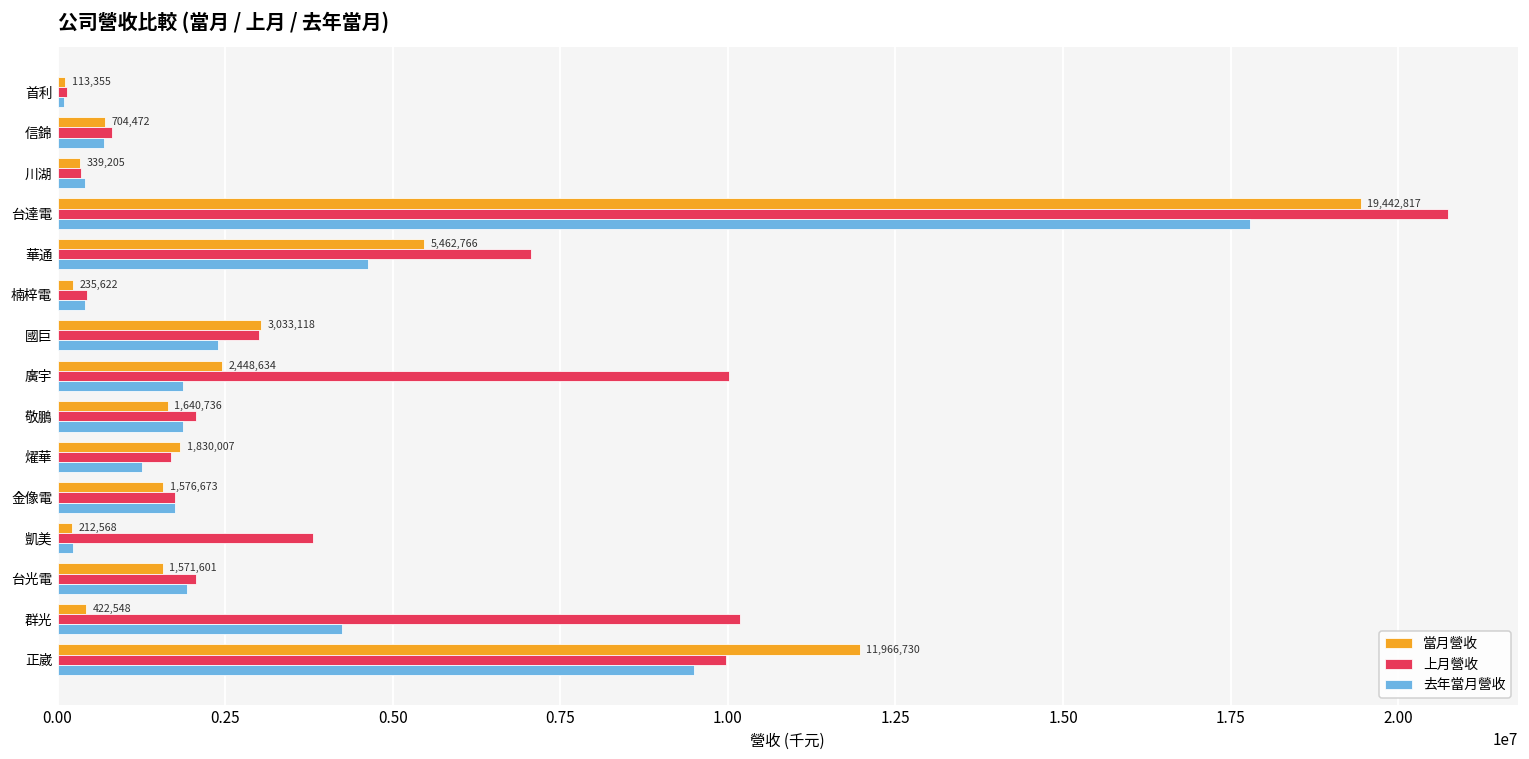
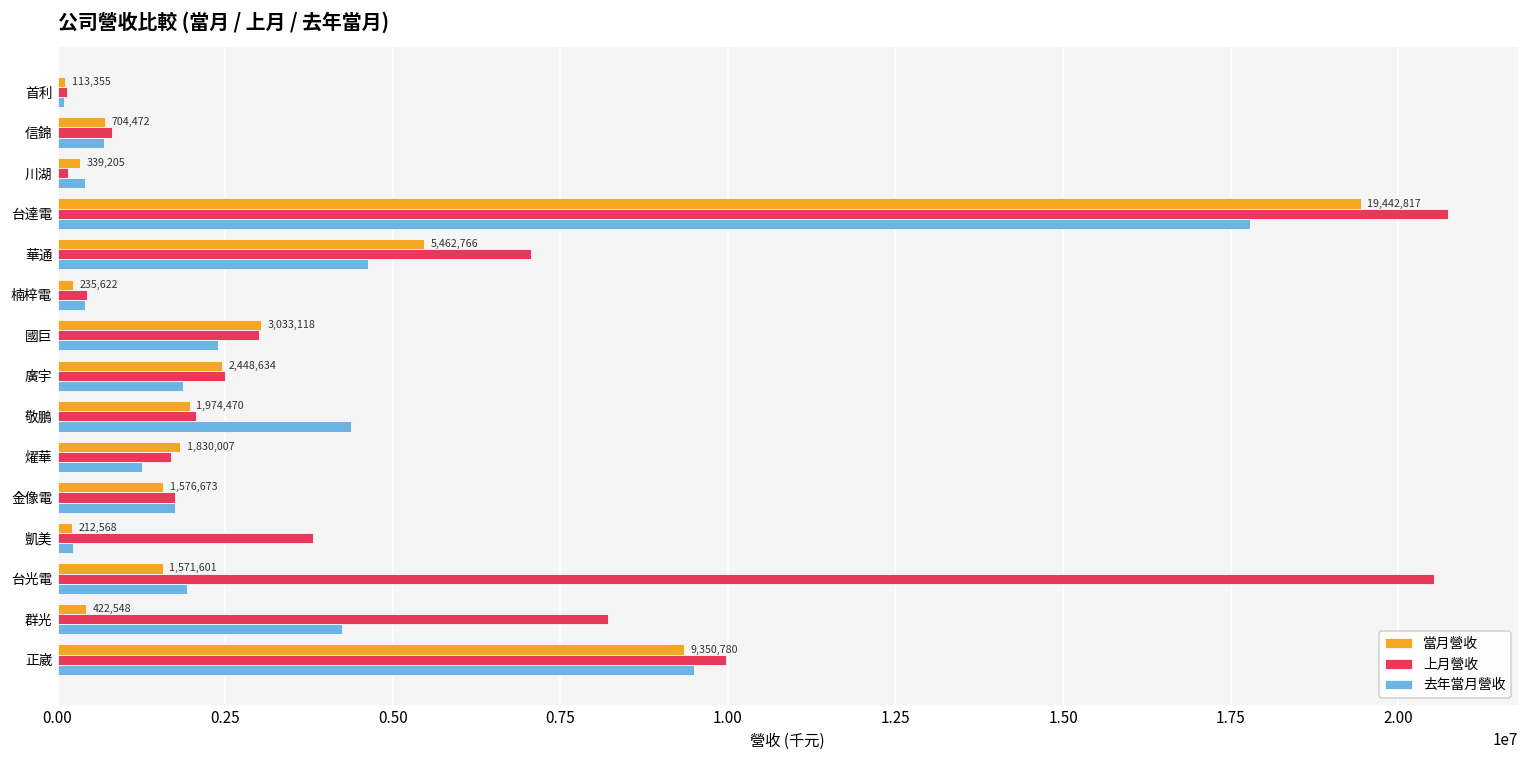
上月營收, 川湖: 400000 -> 200000
上月營收, 廣宇: 10000000 -> 2500000
當月營收, 敬鵬: 1,640,736 -> 1,974,470
去年當月營收, 敬鵬: 1900000 -> 4400000
上月營收, 台光電: 2100000 -> 20500000
上月營收, 群光: 10200000 -> 8200000
當月營收, 正崴: 11,966,730 -> 9,350,780
